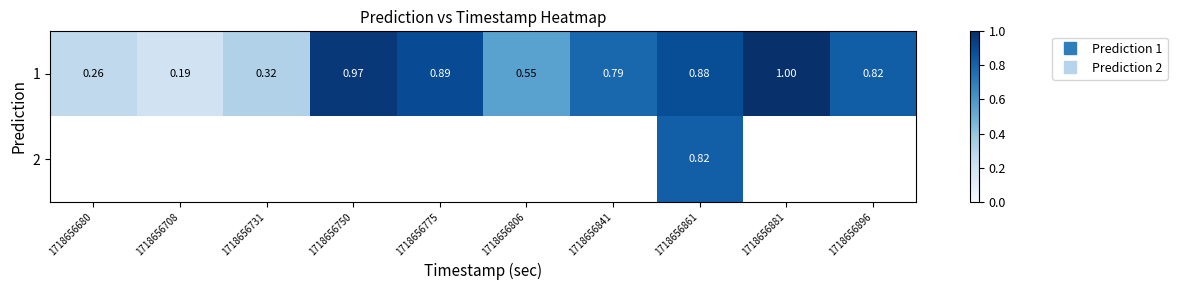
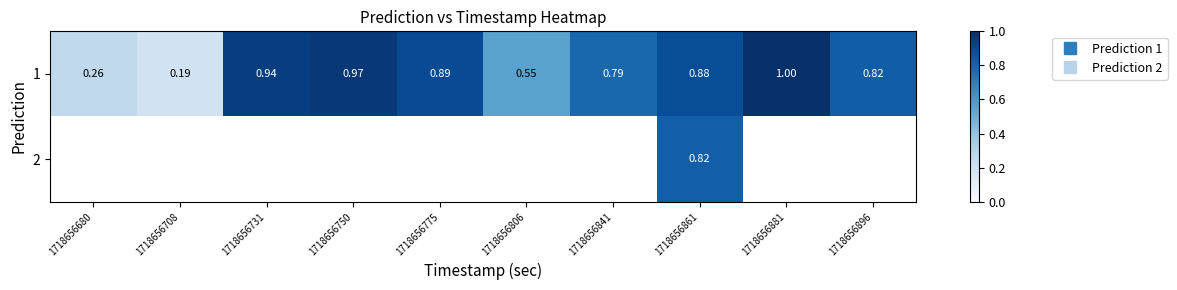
1, 1718656731: 0.32 -> 0.94
